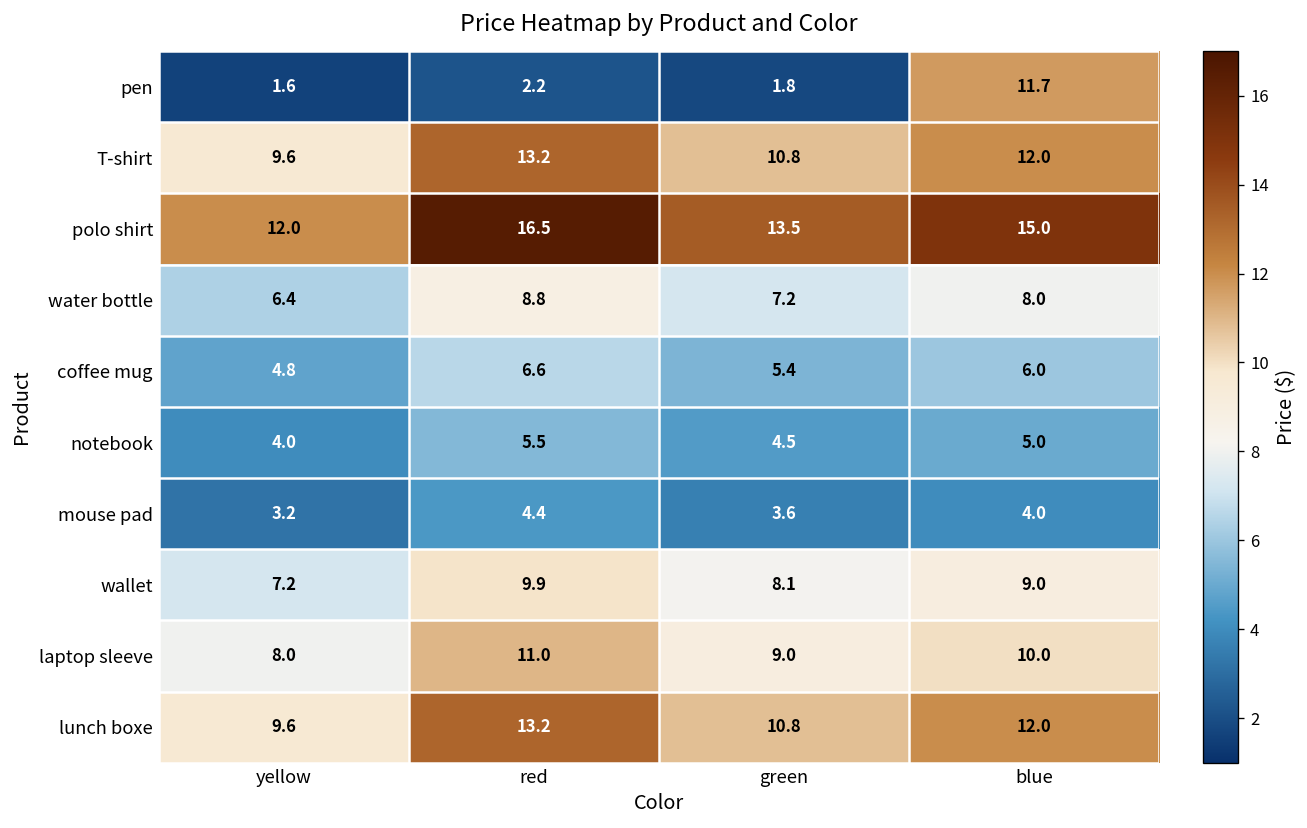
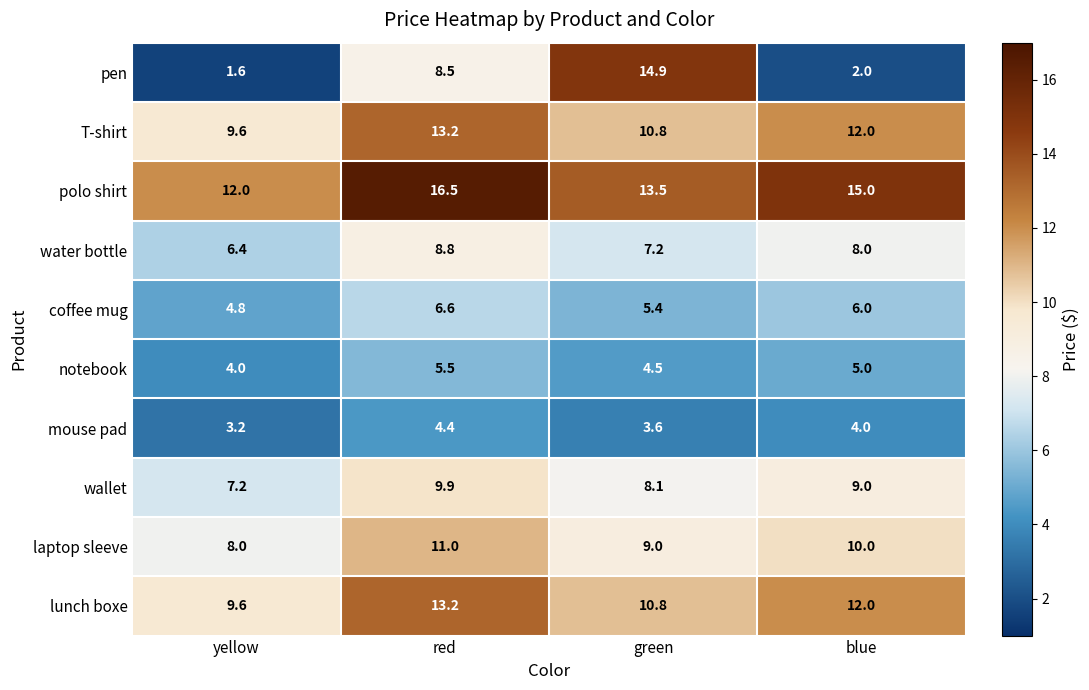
pen, red: 2.2 -> 8.5
pen, green: 1.8 -> 14.9
pen, blue: 11.7 -> 2.0
